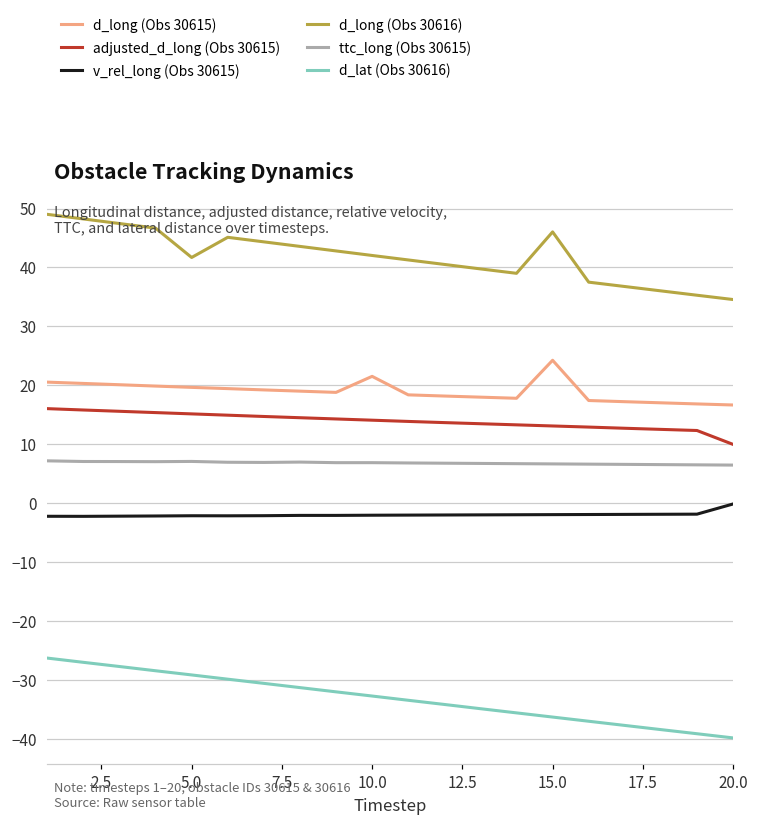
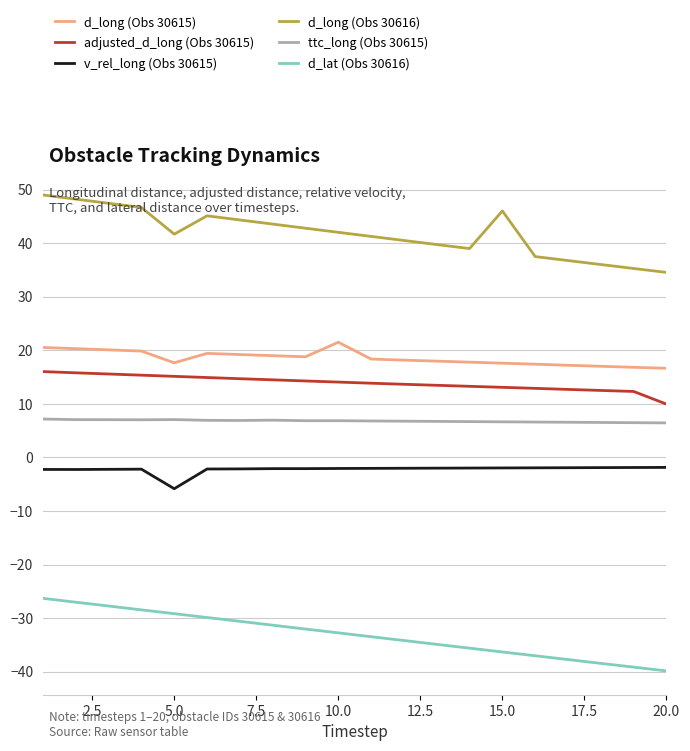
d_long (Obs 30615), 5.0: 20 -> 18
v_rel_long (Obs 30615), 5.0: -2 -> -6
d_long (Obs 30615), 15.0: 24 -> 18
v_rel_long (Obs 30615), 20.0: 0 -> -2
